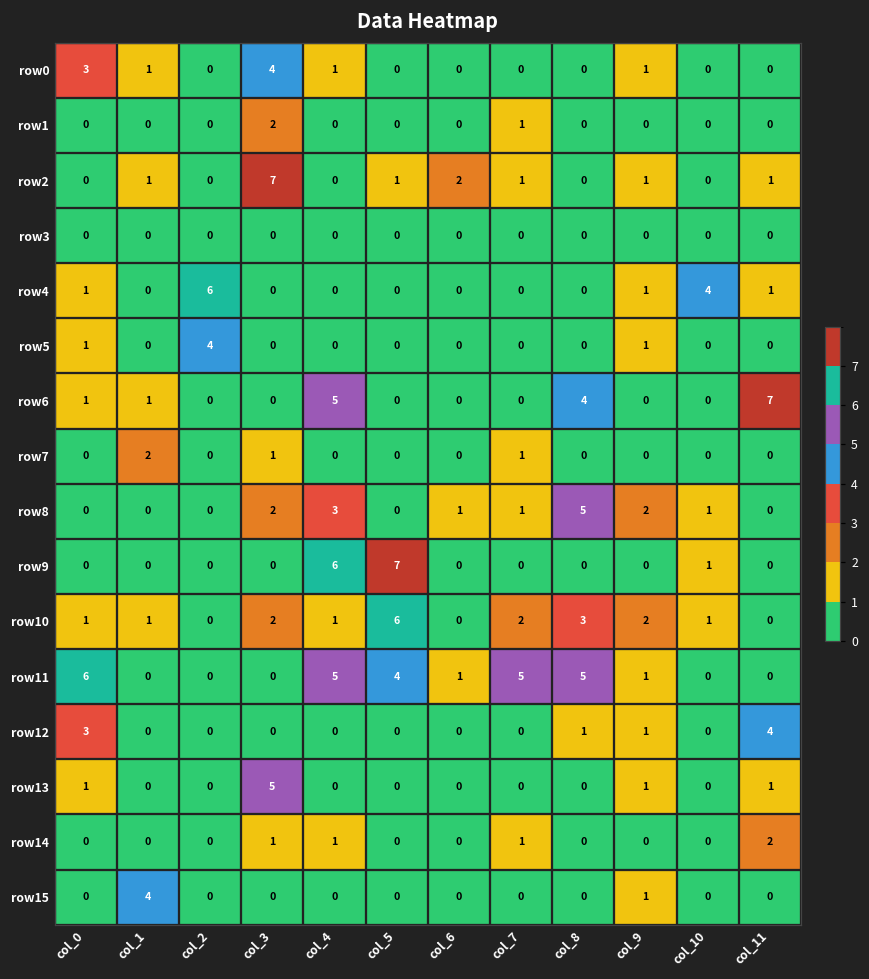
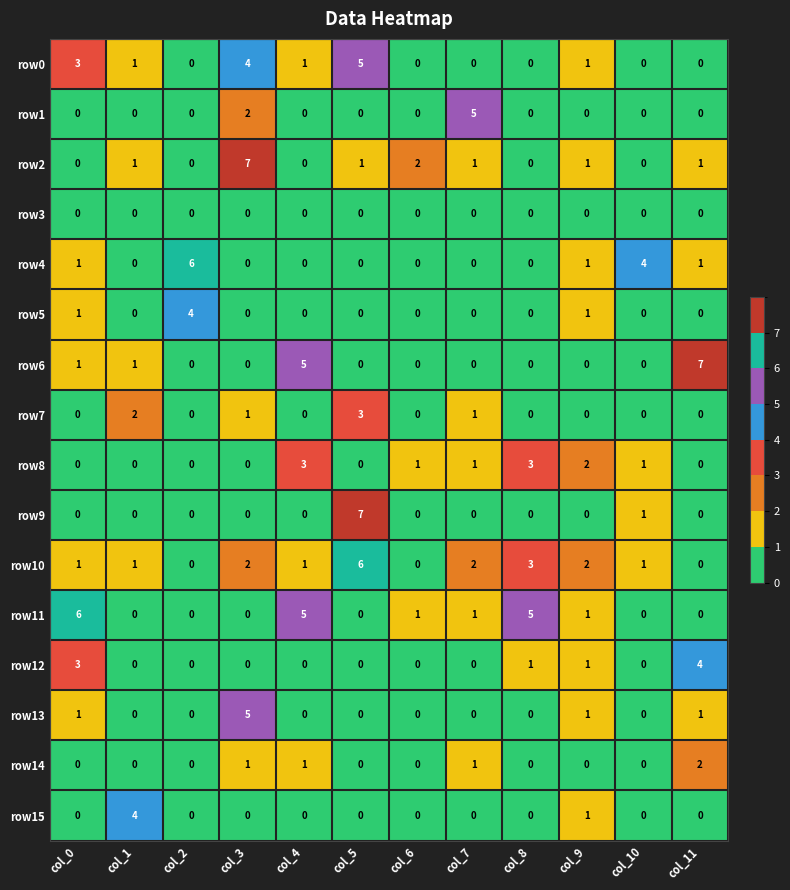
row0, col_5: 0 -> 5
row1, col_7: 1 -> 5
row6, col_8: 4 -> 0
row7, col_5: 0 -> 3
row8, col_3: 2 -> 0
row8, col_8: 5 -> 3
row9, col_4: 6 -> 0
row11, col_5: 4 -> 0
row11, col_7: 5 -> 1
